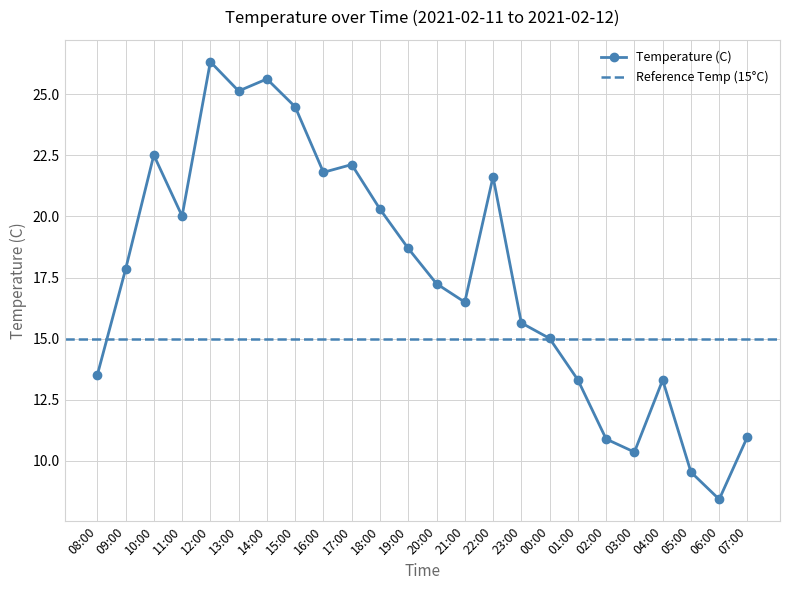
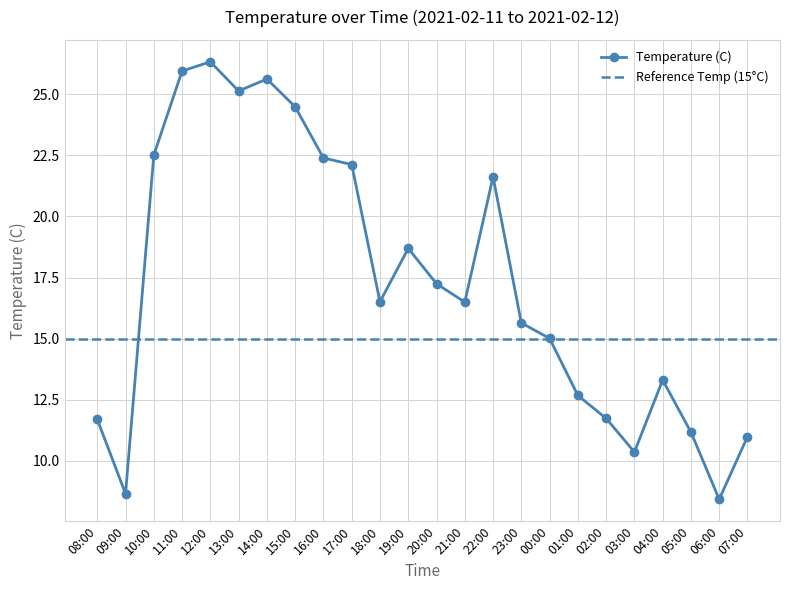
08:00: 13.5 -> 11.7
09:00: 17.8 -> 8.6
11:00: 20.0 -> 26.0
16:00: 21.8 -> 22.4
18:00: 20.3 -> 16.5
01:00: 13.3 -> 12.7
02:00: 10.9 -> 11.7
05:00: 9.5 -> 11.2
